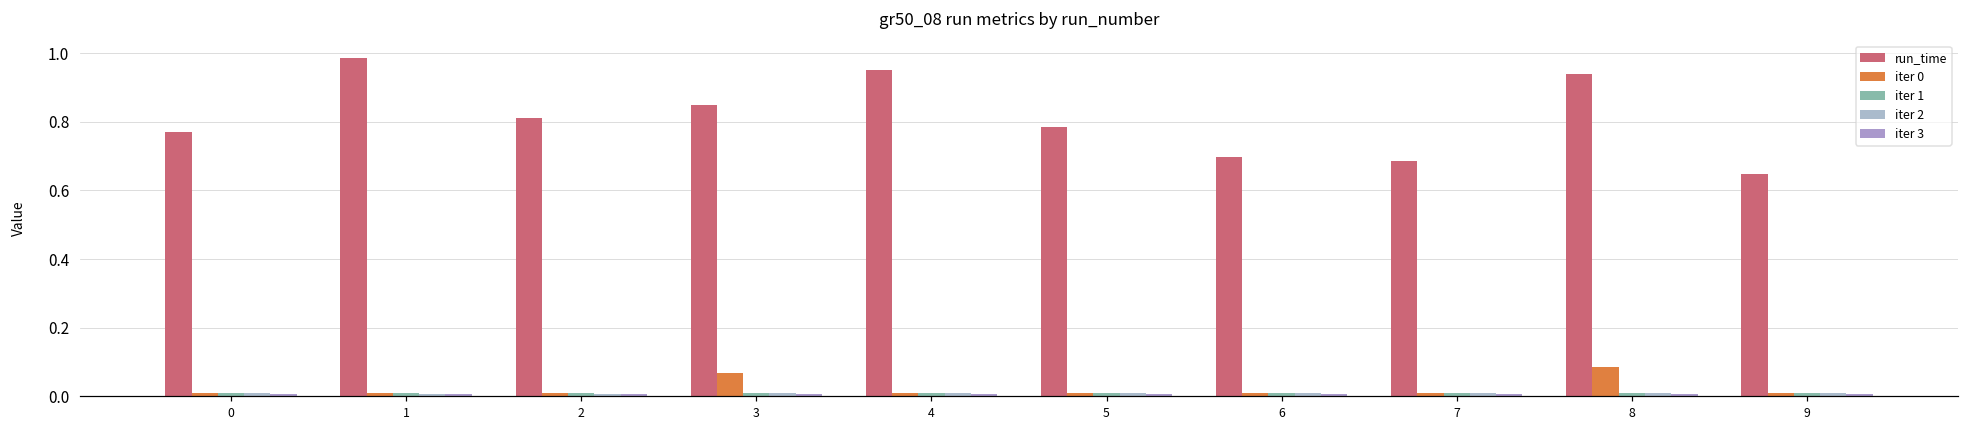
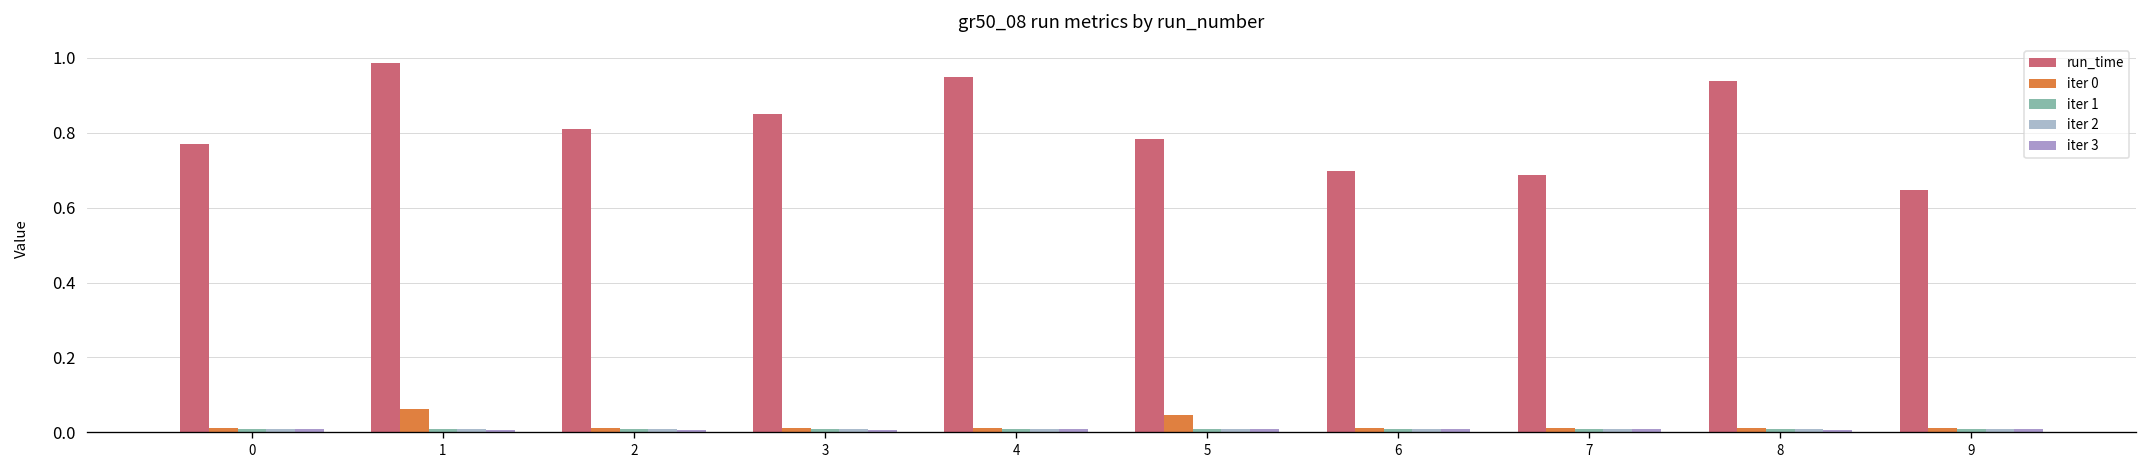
iter 0, 1: 0.01 -> 0.06
iter 0, 3: 0.07 -> 0.01
iter 0, 5: 0.01 -> 0.05
iter 0, 8: 0.09 -> 0.01
